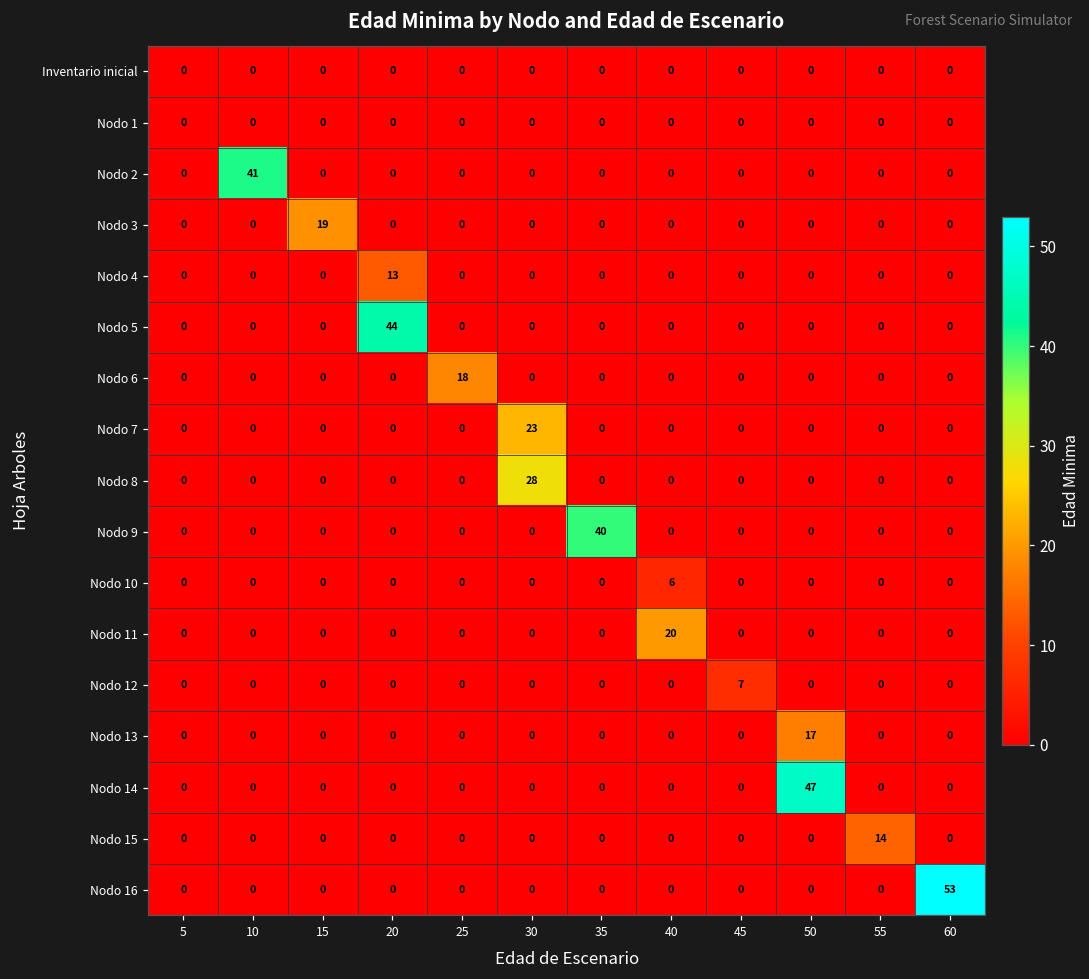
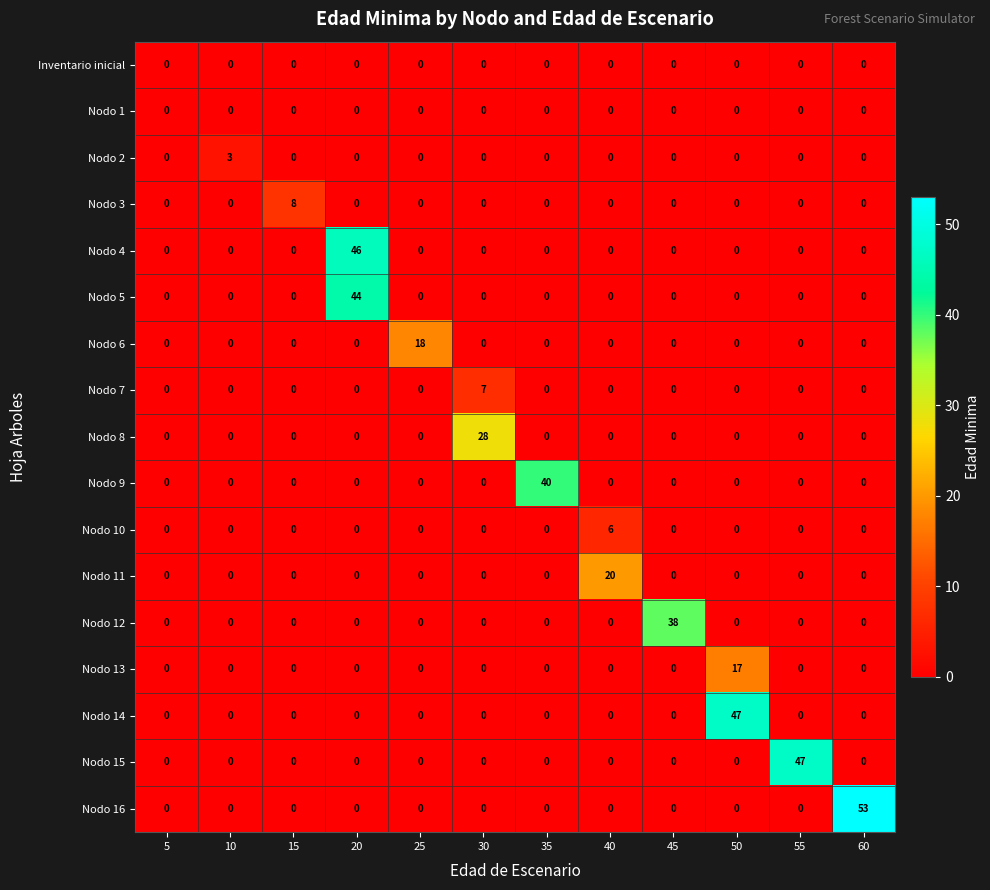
Nodo 2, 10: 41 -> 3
Nodo 3, 15: 19 -> 8
Nodo 4, 20: 13 -> 46
Nodo 7, 30: 23 -> 7
Nodo 12, 45: 7 -> 38
Nodo 15, 55: 14 -> 47
